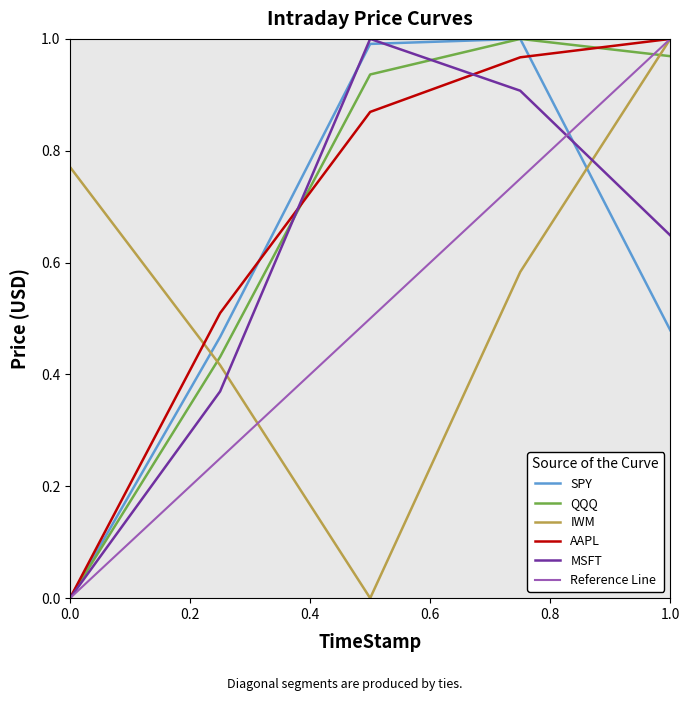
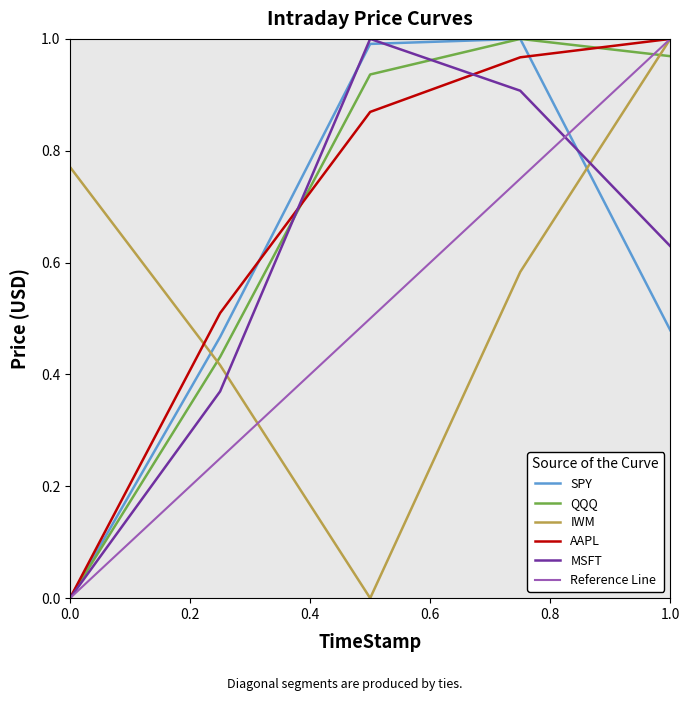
MSFT, 1.0: 0.65 -> 0.63
